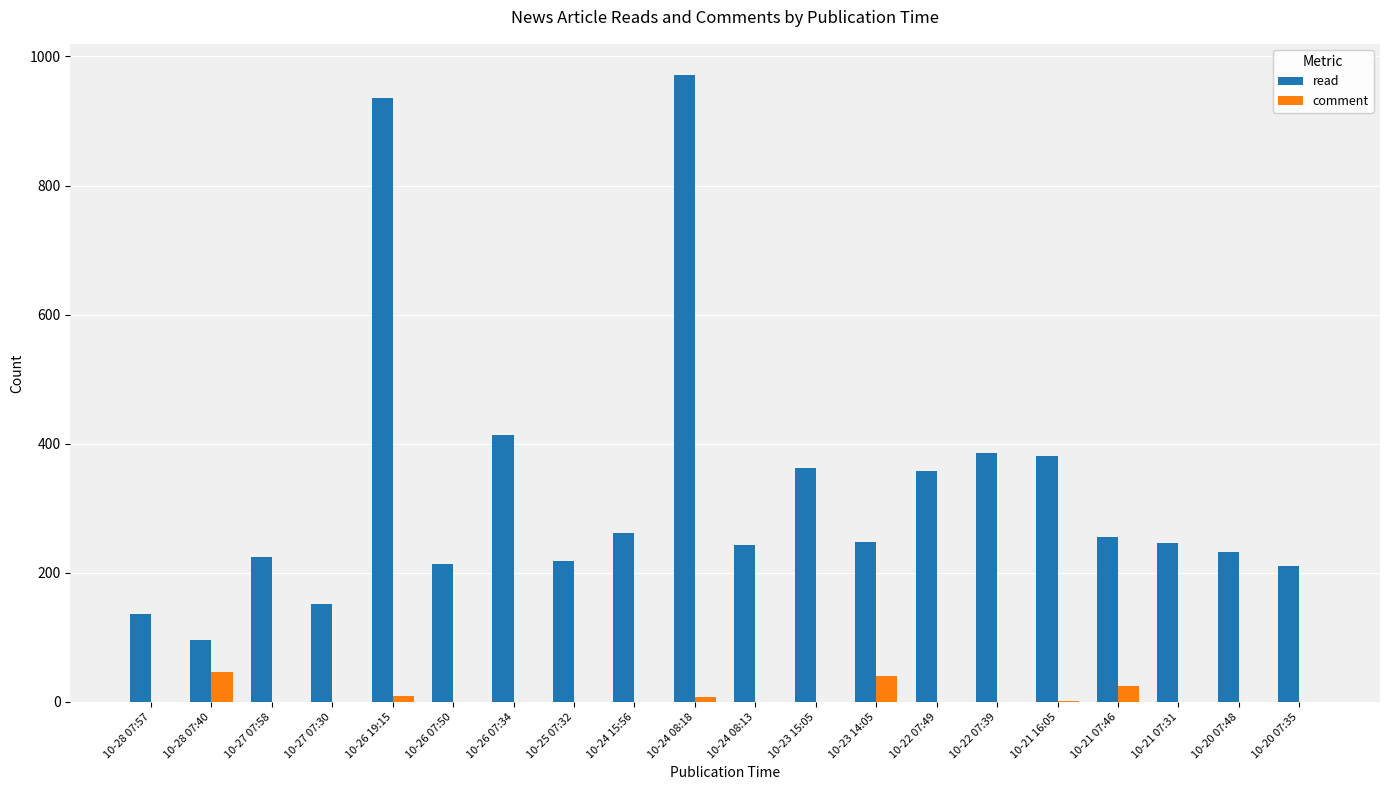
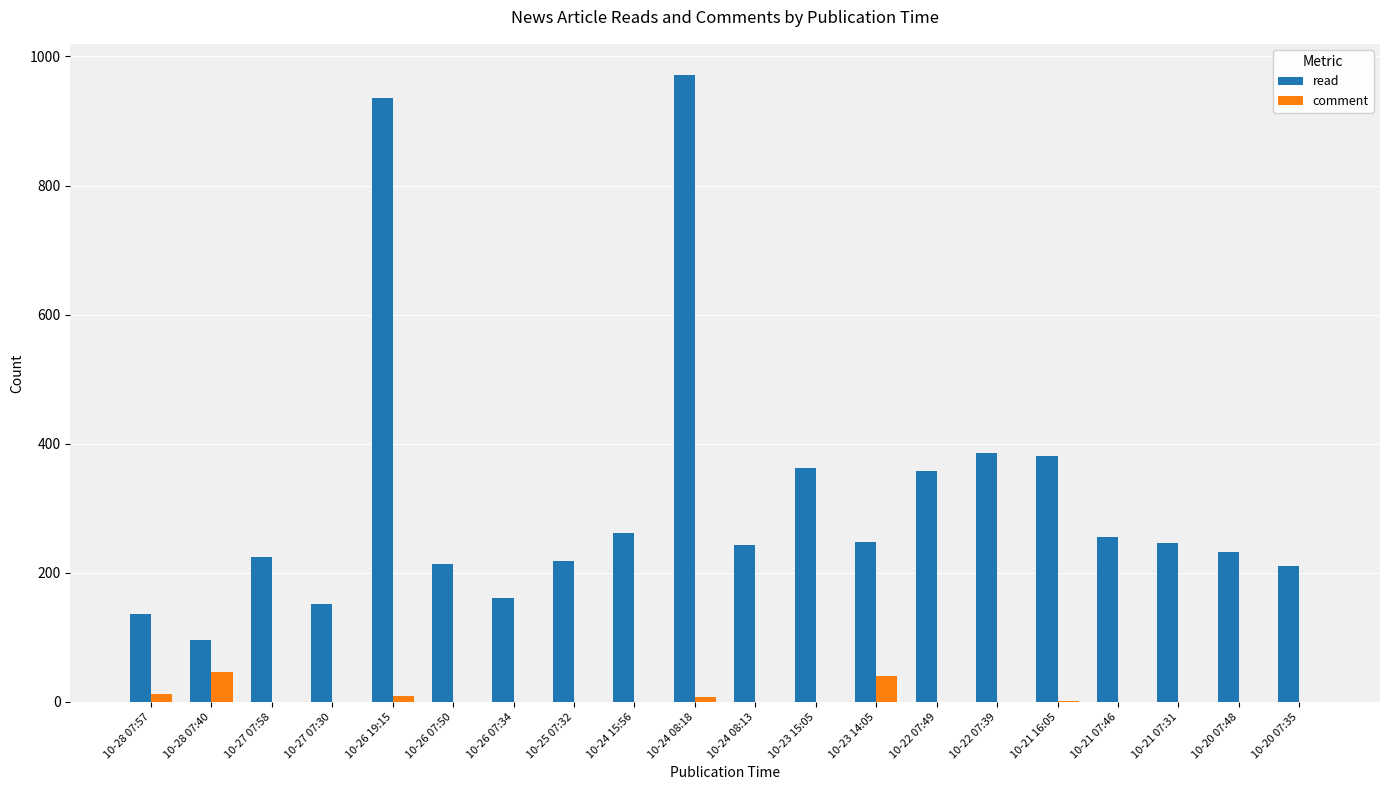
comment, 10-28 07:57: 0 -> 10
read, 10-26 07:34: 410 -> 160
comment, 10-21 07:46: 20 -> 0
